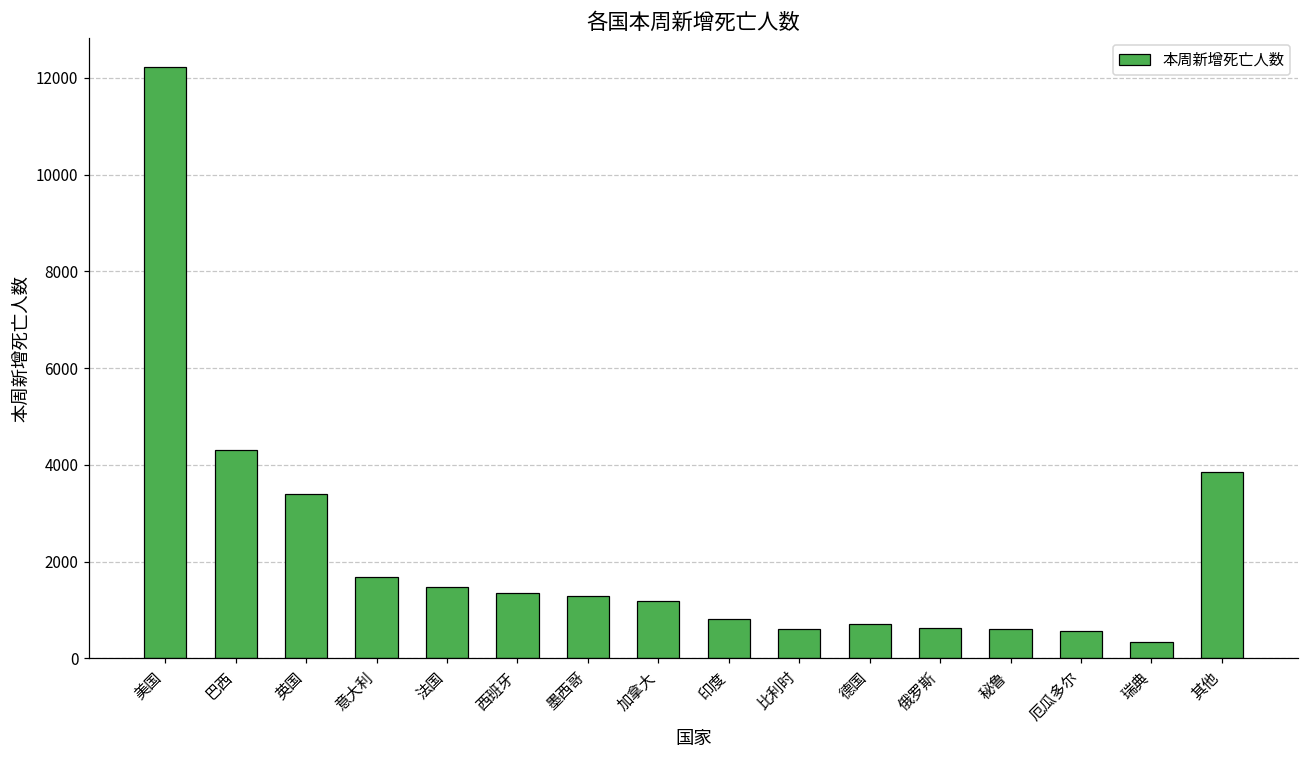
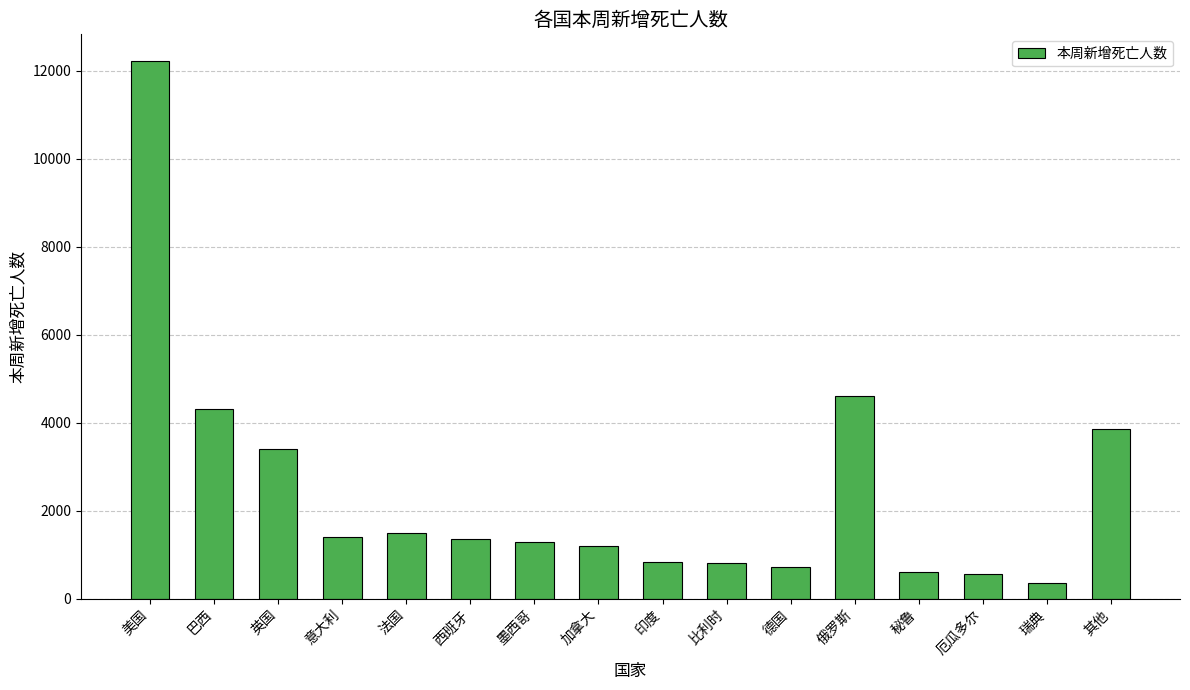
意大利: 1700 -> 1400
比利时: 600 -> 800
俄罗斯: 600 -> 4600
